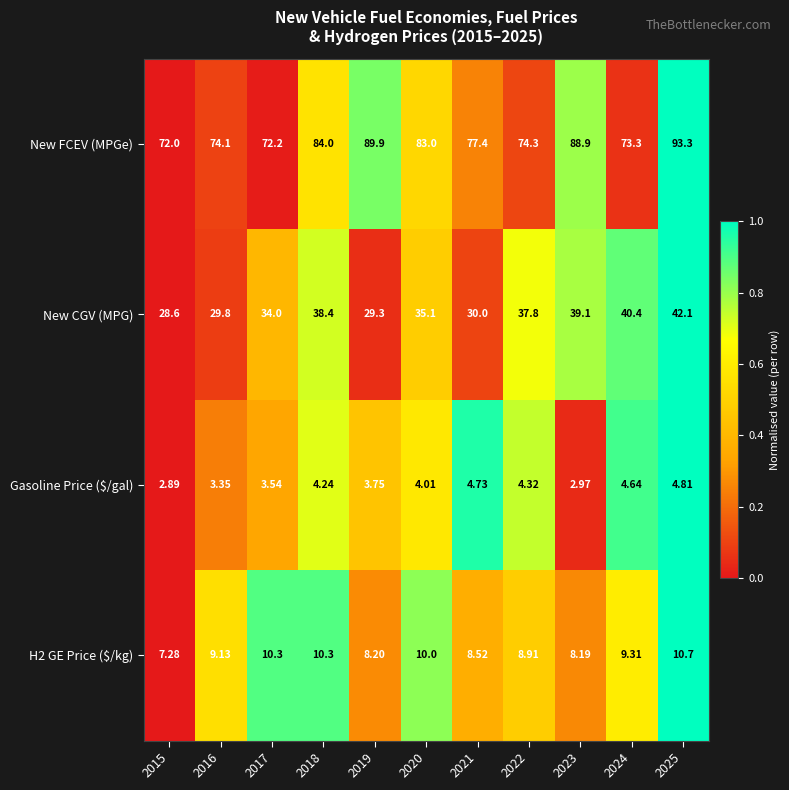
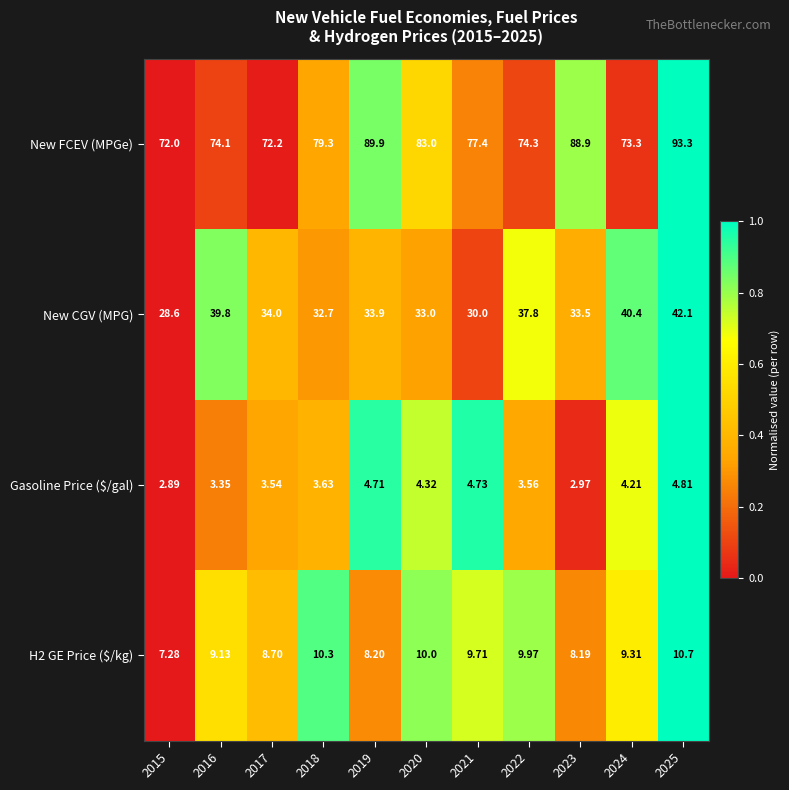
New FCEV (MPGe), 2018: 84.0 -> 79.3
New CGV (MPG), 2016: 29.8 -> 39.8
New CGV (MPG), 2018: 38.4 -> 32.7
New CGV (MPG), 2019: 29.3 -> 33.9
New CGV (MPG), 2020: 35.1 -> 33.0
New CGV (MPG), 2023: 39.1 -> 33.5
Gasoline Price ($/gal), 2018: 4.24 -> 3.63
Gasoline Price ($/gal), 2019: 3.75 -> 4.71
Gasoline Price ($/gal), 2020: 4.01 -> 4.32
Gasoline Price ($/gal), 2022: 4.32 -> 3.56
Gasoline Price ($/gal), 2024: 4.64 -> 4.21
H2 GE Price ($/kg), 2017: 10.3 -> 8.70
H2 GE Price ($/kg), 2021: 8.52 -> 9.71
H2 GE Price ($/kg), 2022: 8.91 -> 9.97
